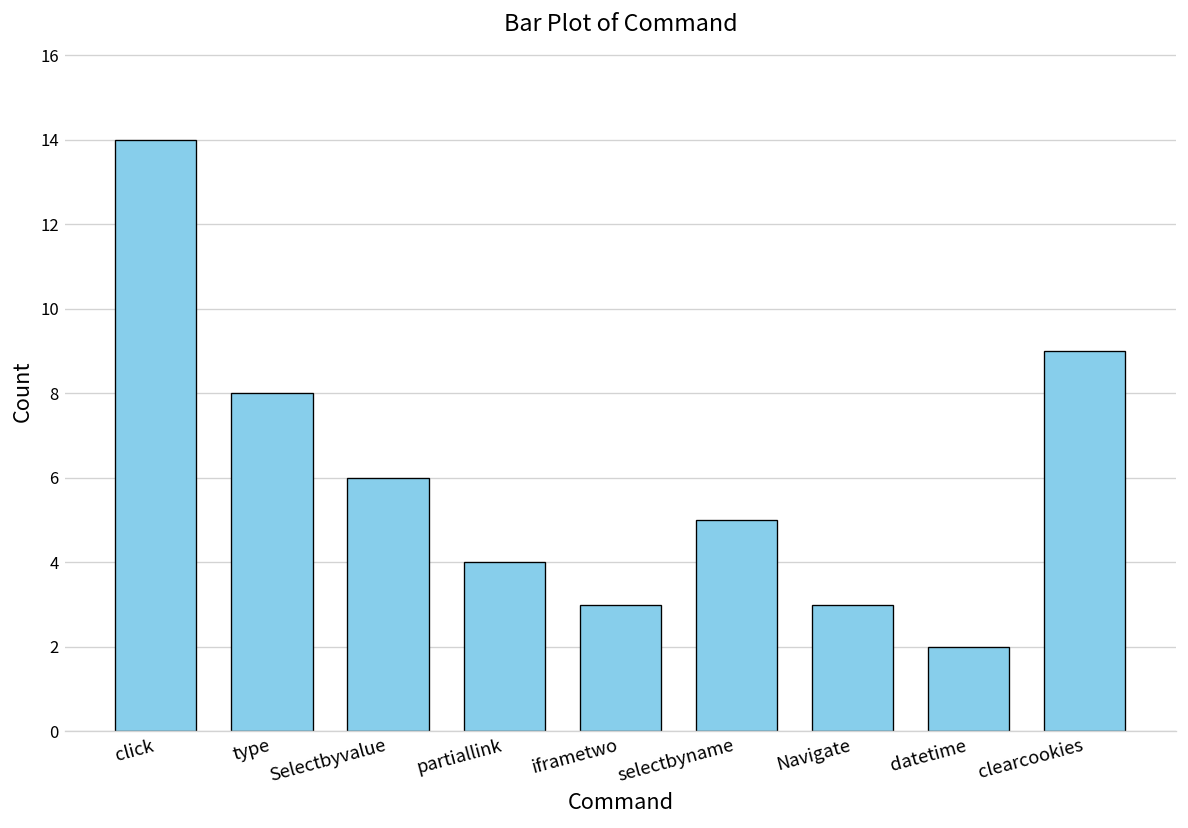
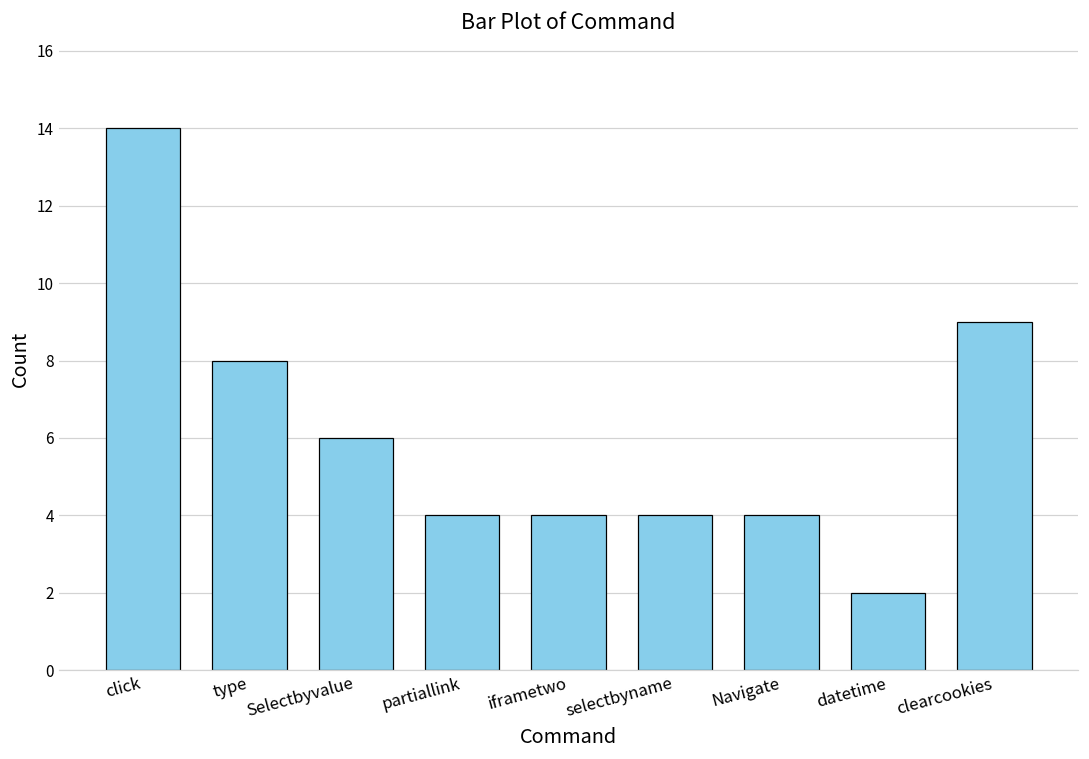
iframetwo: 3 -> 4
selectbyname: 5 -> 4
Navigate: 3 -> 4
